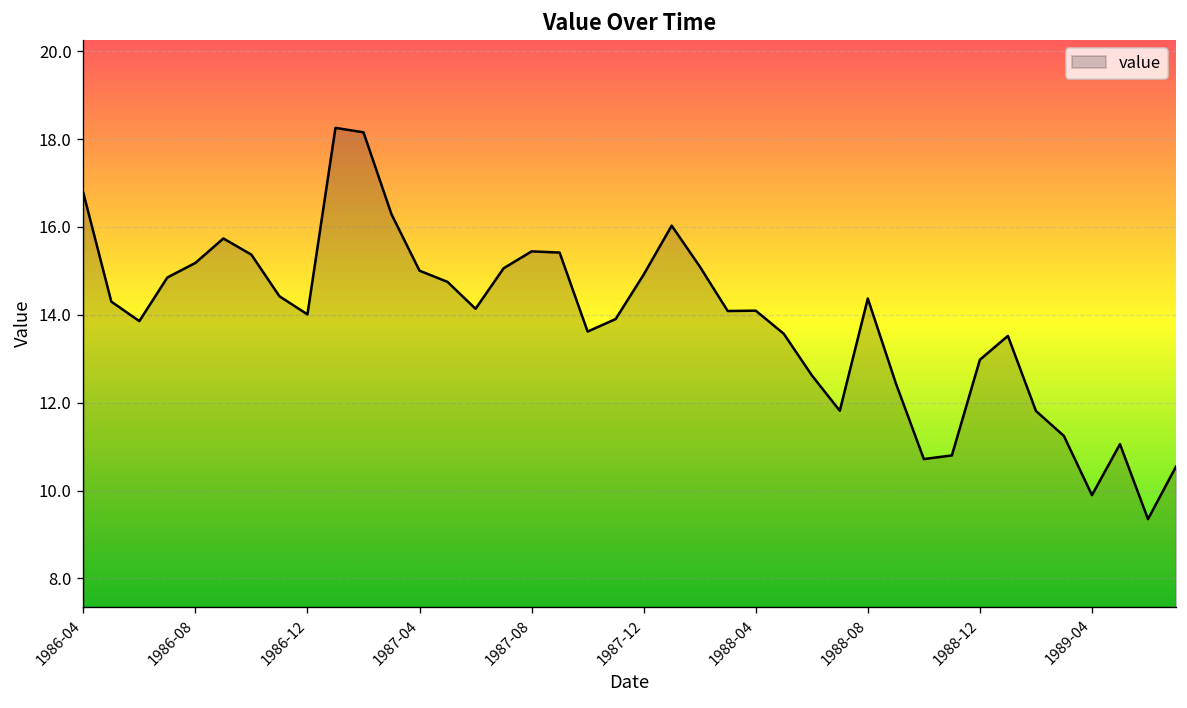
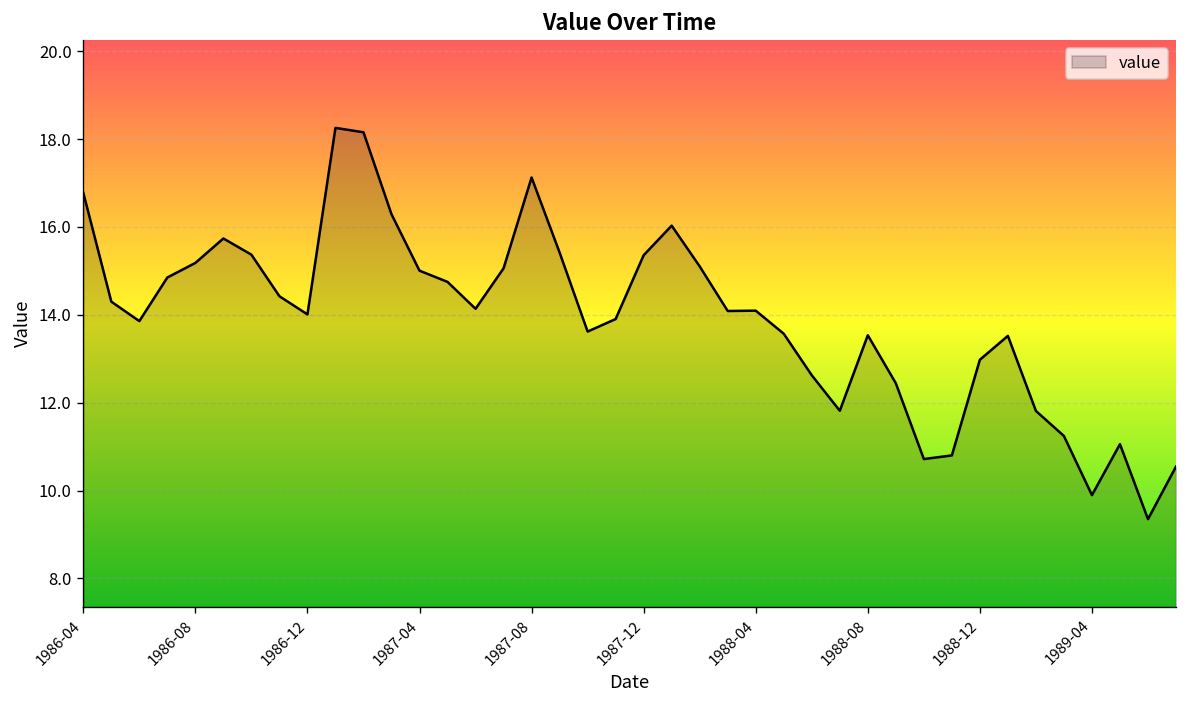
1987-08: 15.4 -> 17.1
1987-12: 14.9 -> 15.4
1988-08: 14.4 -> 13.5
